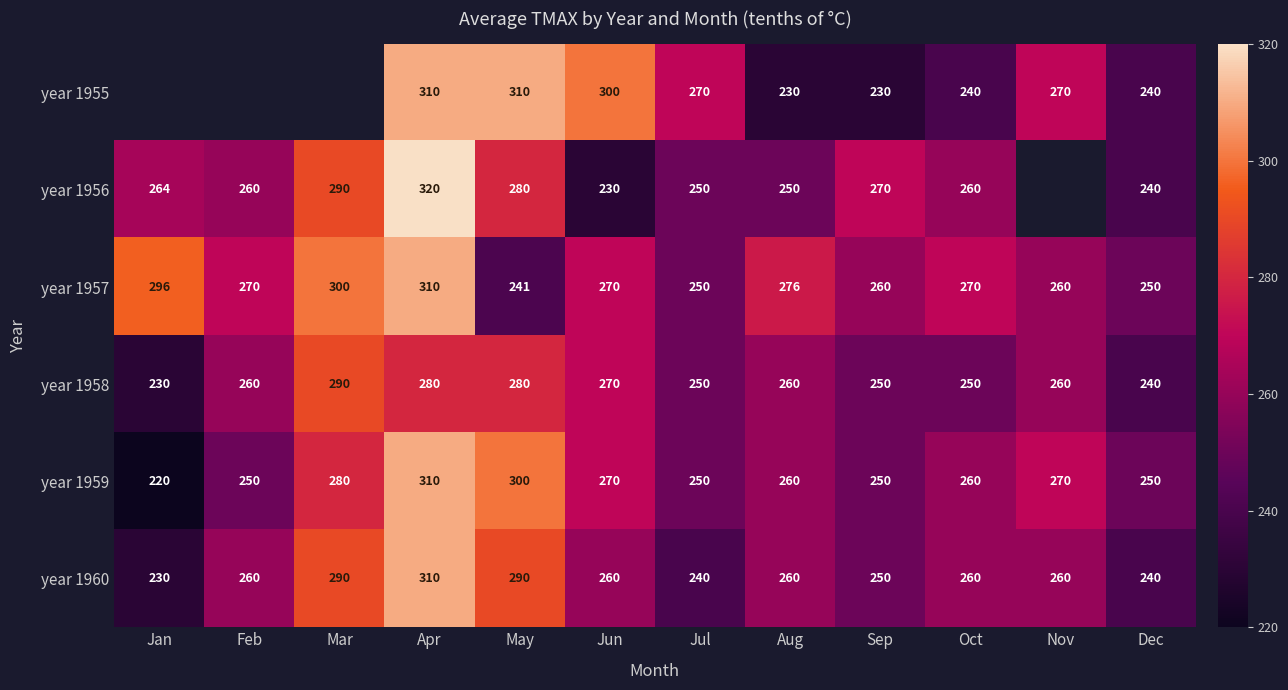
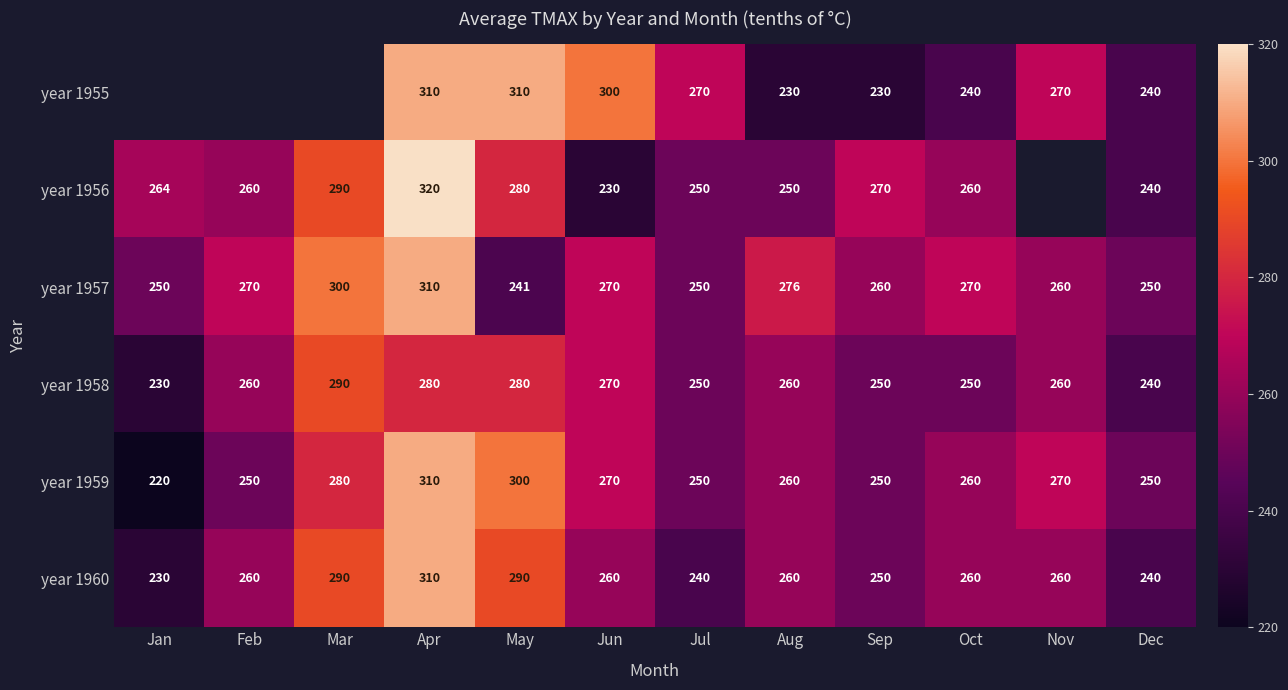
year 1957, Jan: 296 -> 250
